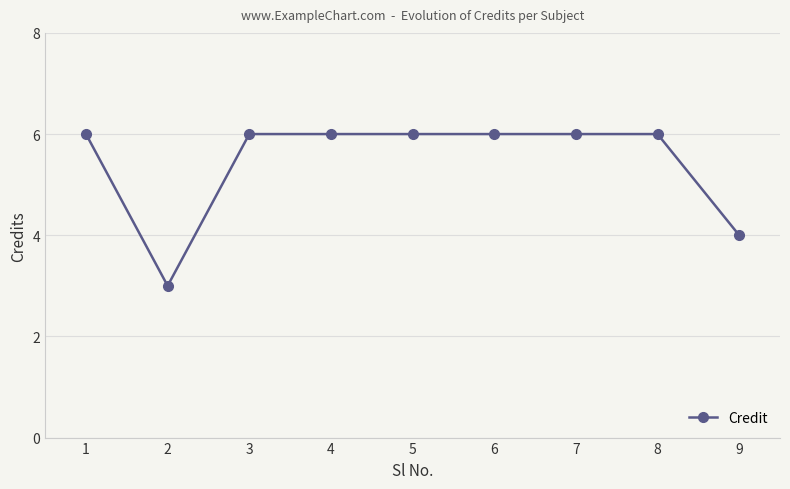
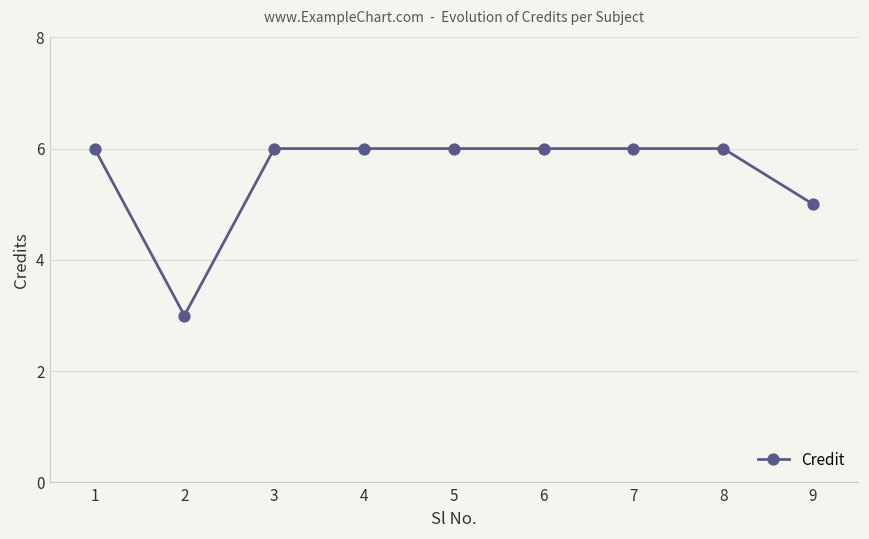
9: 4 -> 5
